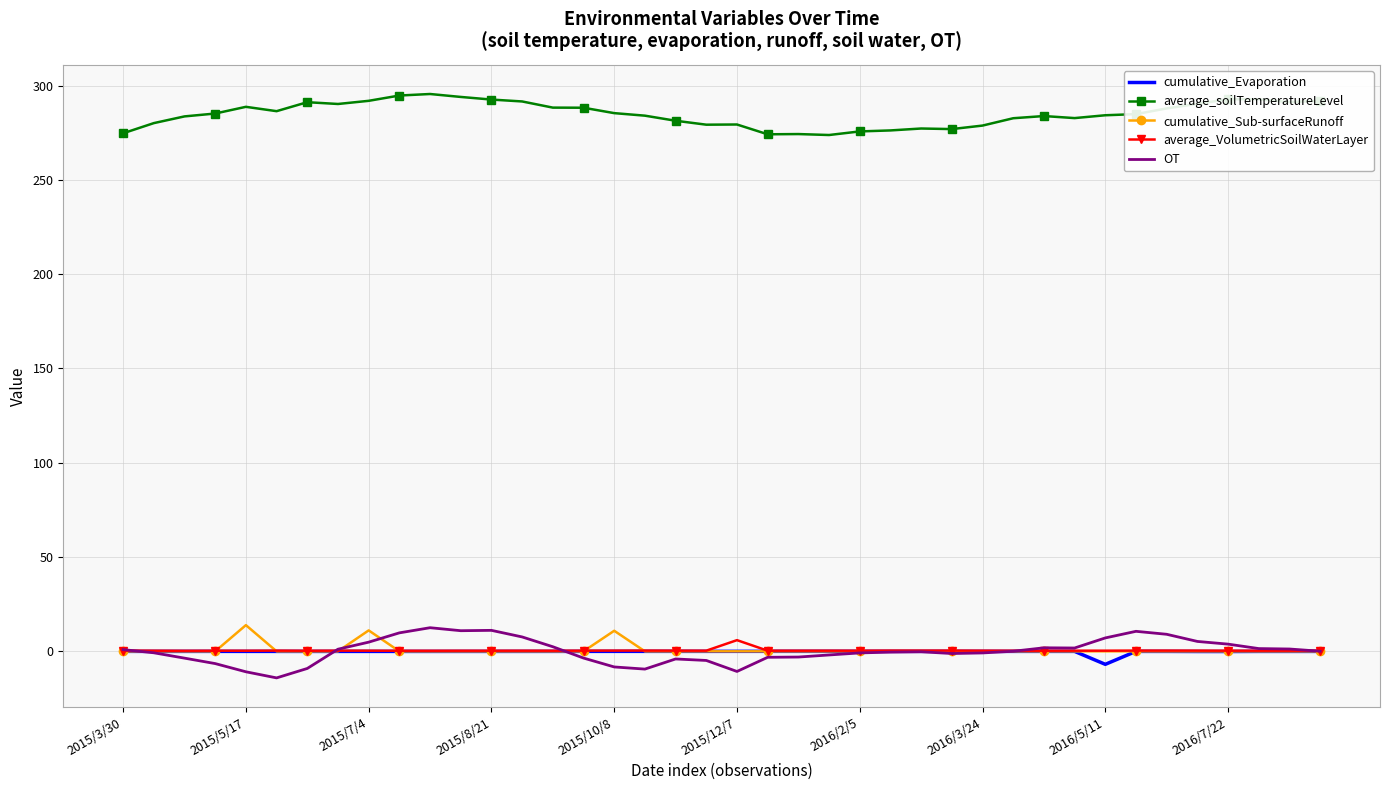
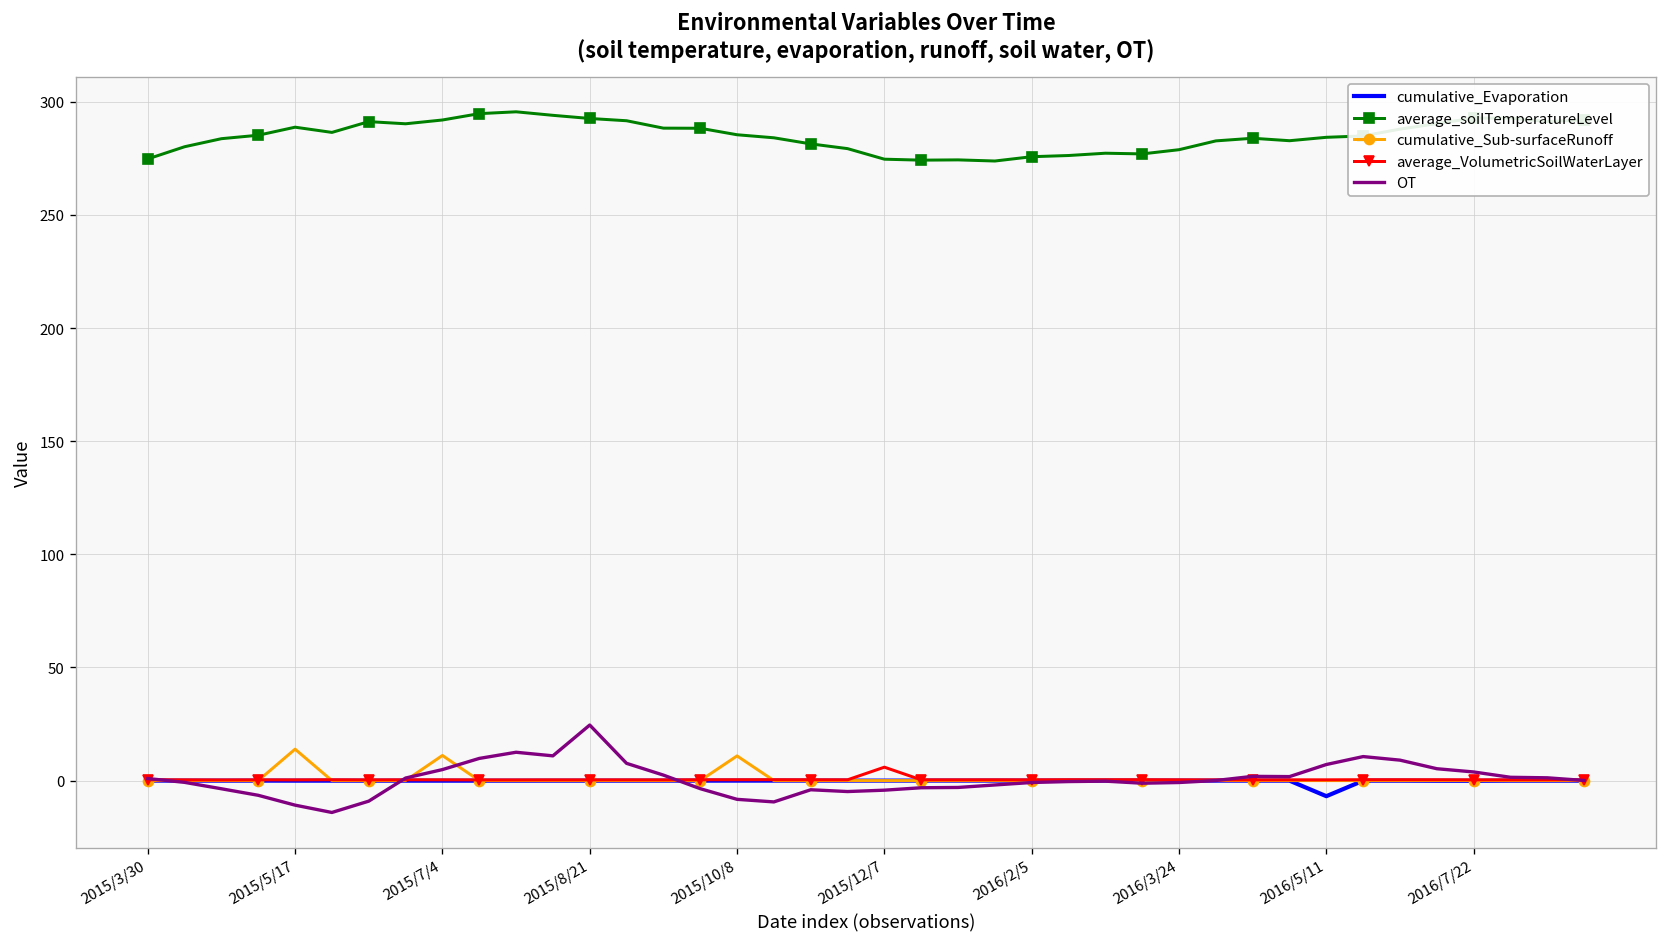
OT, 2015/8/21: 11 -> 25
average_soilTemperatureLevel, 2015/12/7: 279 -> 275
OT, 2015/12/7: -11 -> -4
